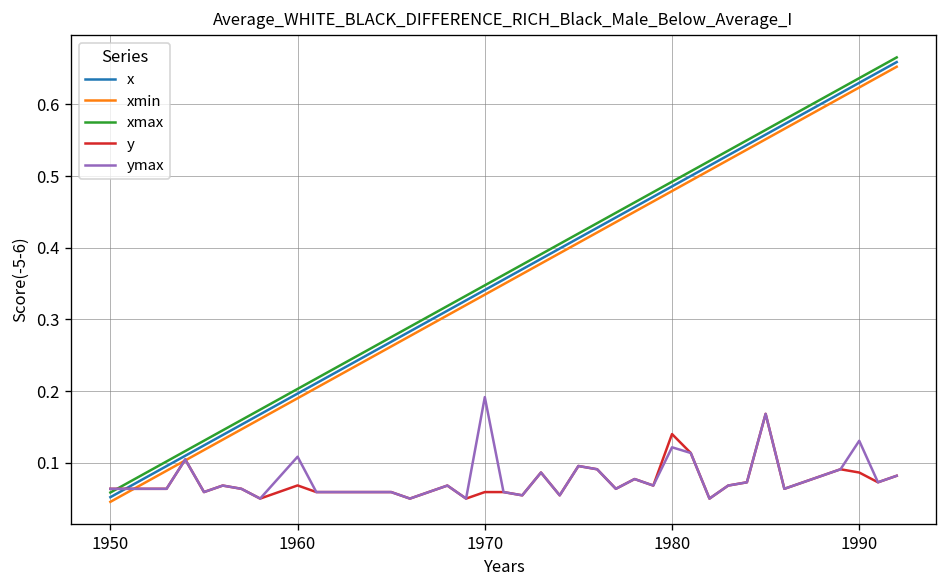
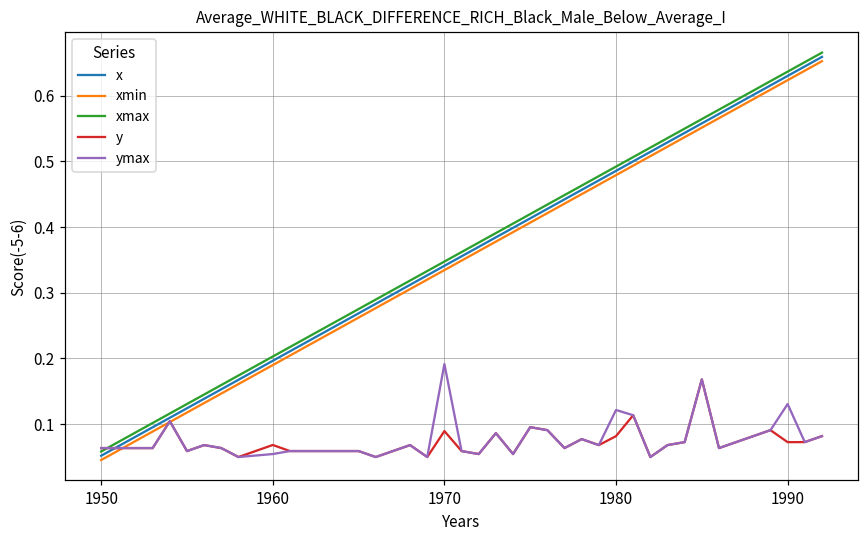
ymax, 1960: 0.11 -> 0.05
y, 1970: 0.06 -> 0.09
y, 1980: 0.14 -> 0.08
y, 1990: 0.09 -> 0.07
